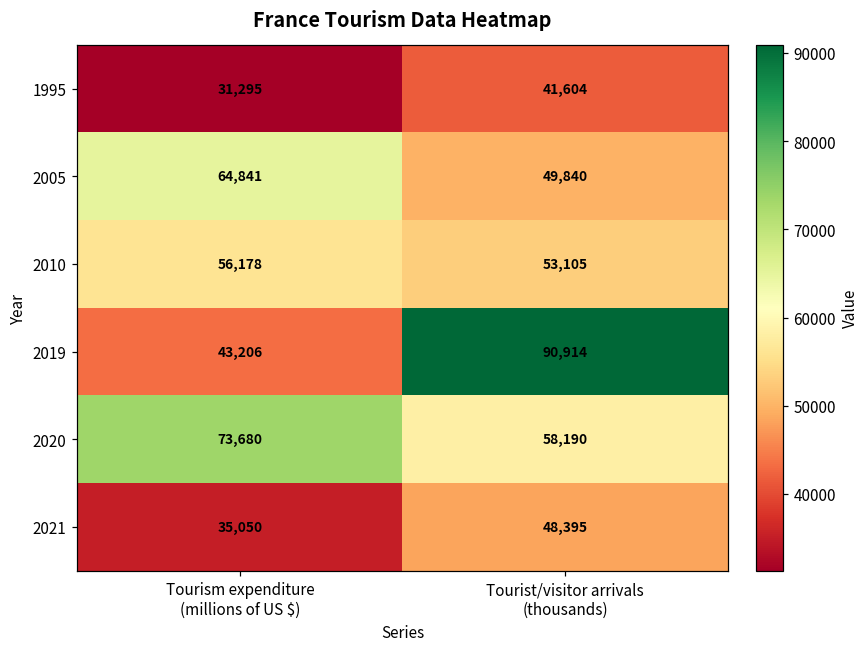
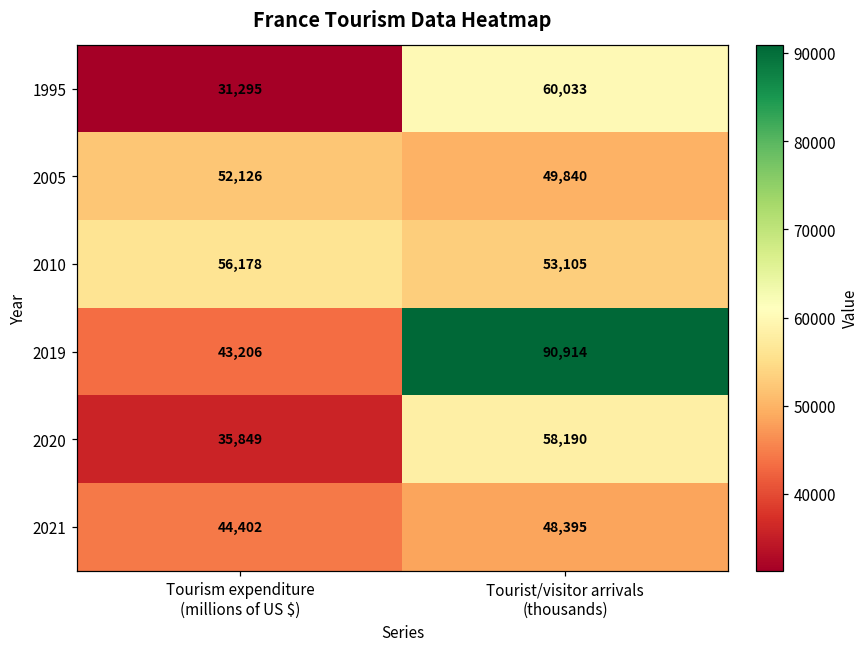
1995, Tourist/visitor arrivals (thousands): 41,604 -> 60,033
2005, Tourism expenditure (millions of US $): 64,841 -> 52,126
2020, Tourism expenditure (millions of US $): 73,680 -> 35,849
2021, Tourism expenditure (millions of US $): 35,050 -> 44,402
